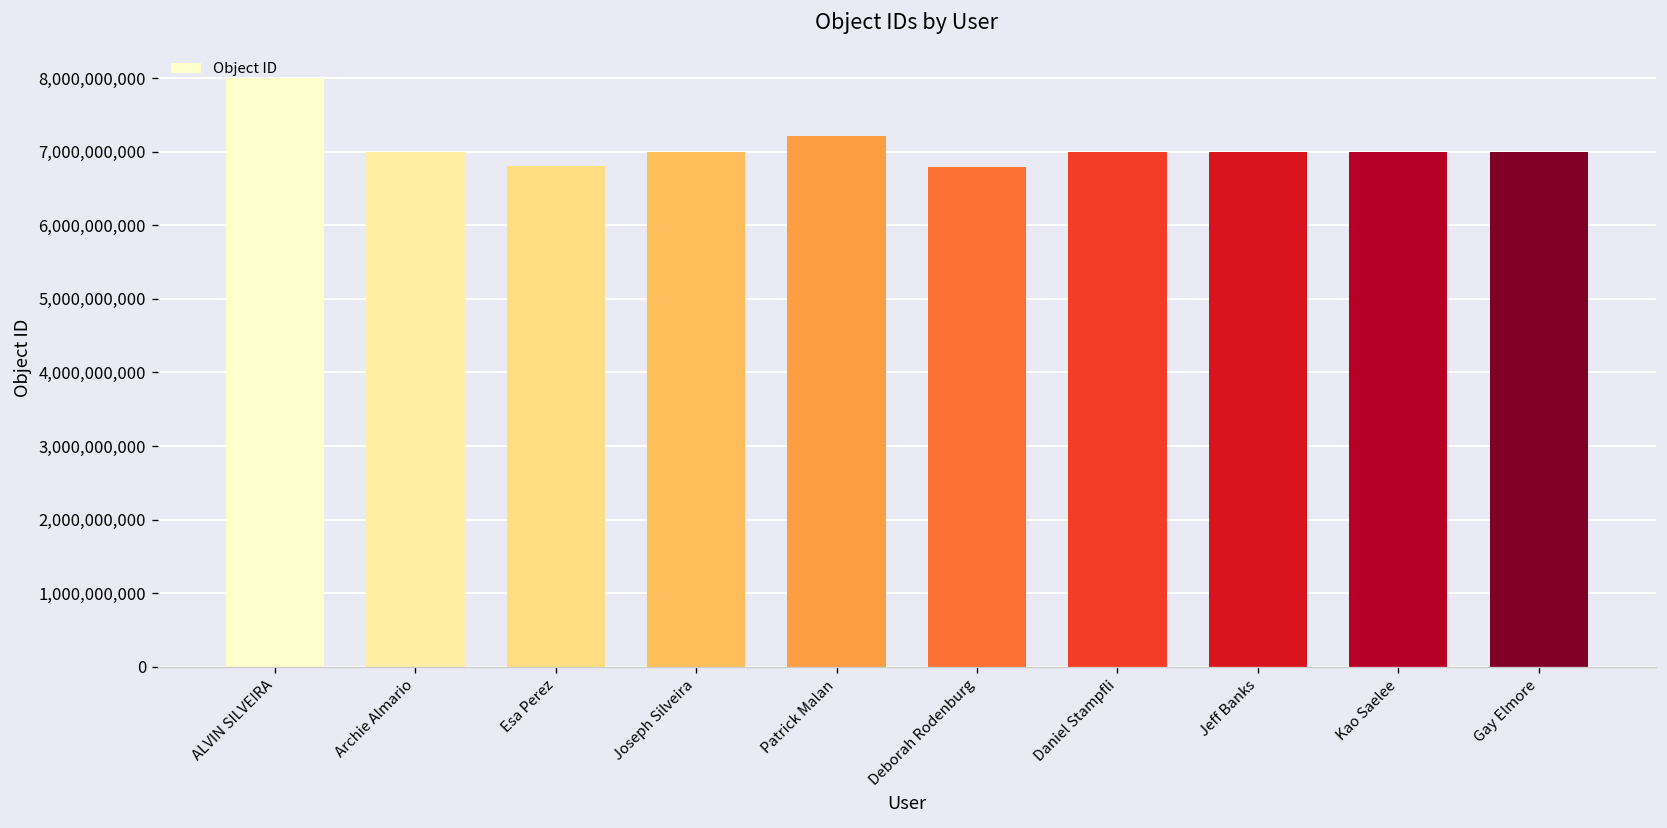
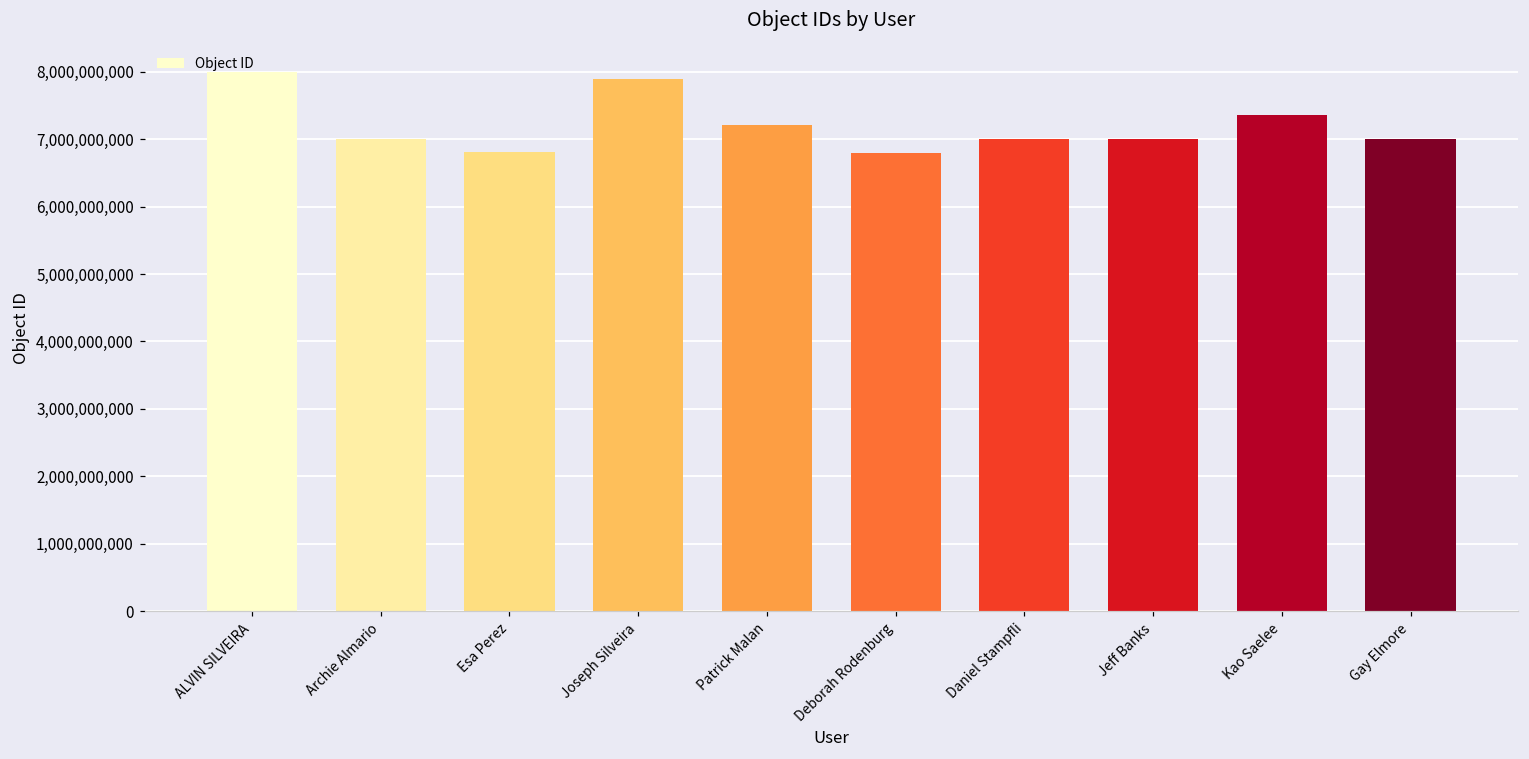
Joseph Silveira: 7,000,000,000 -> 7,900,000,000
Kao Saelee: 7,000,000,000 -> 7,400,000,000
